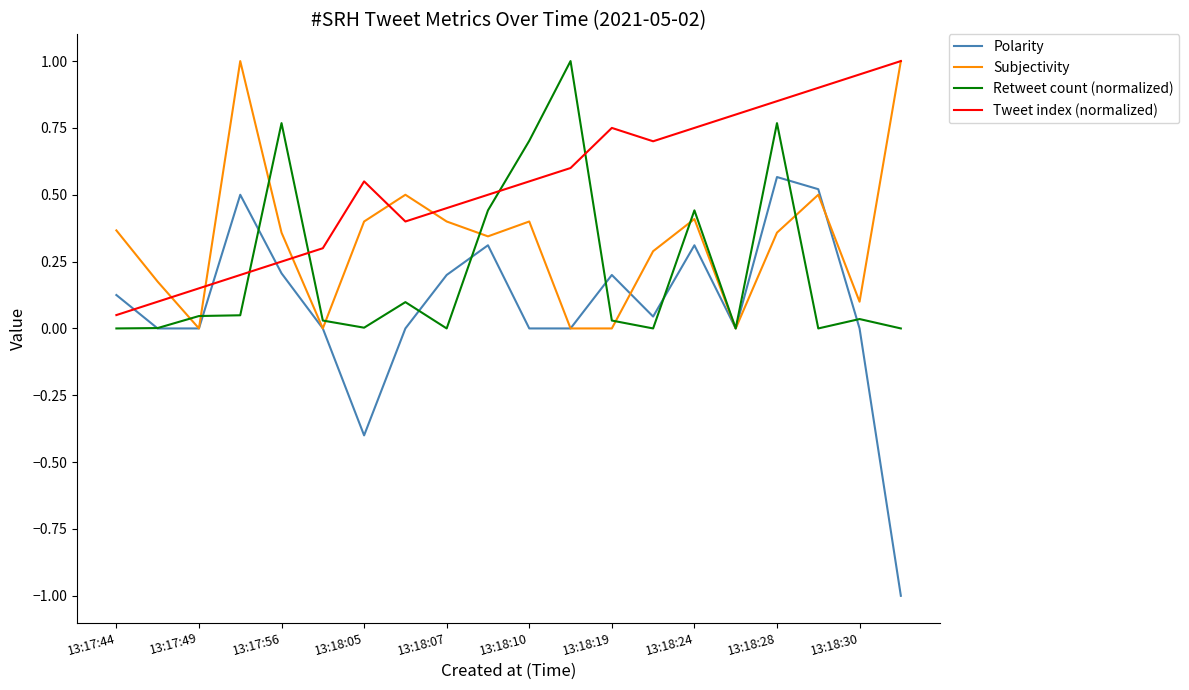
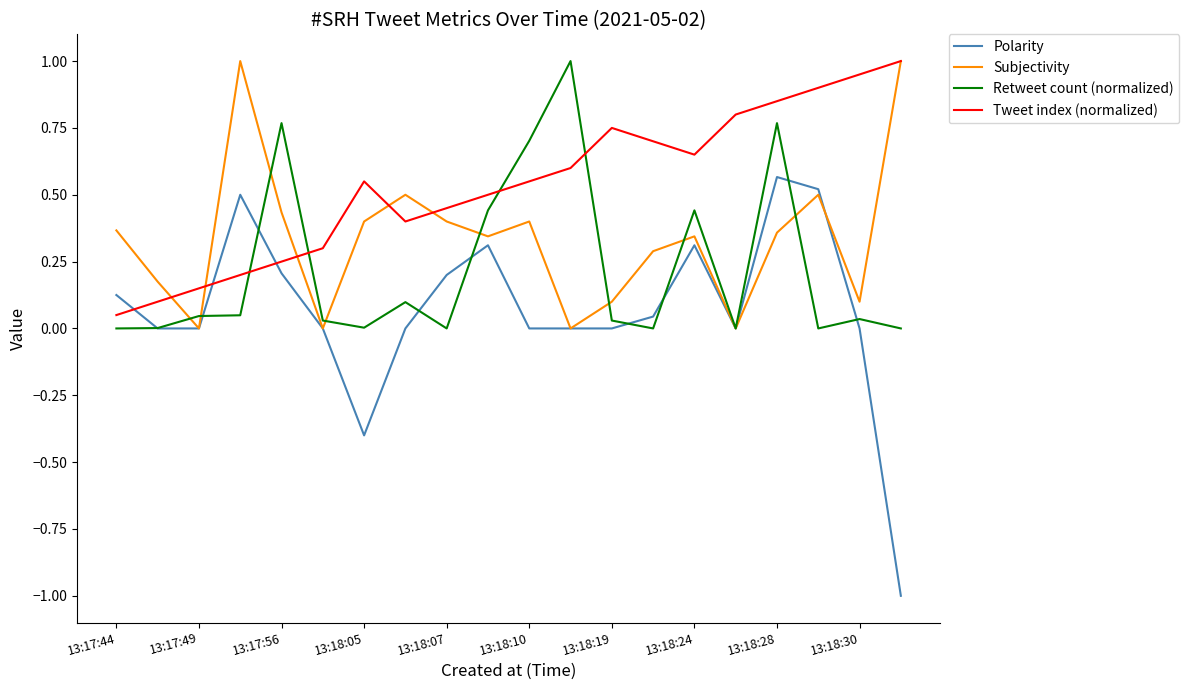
Subjectivity, 13:17:56: 0.36 -> 0.43
Polarity, 13:18:19: 0.2 -> 0.0
Subjectivity, 13:18:19: 0.0 -> 0.1
Subjectivity, 13:18:24: 0.41 -> 0.34
Tweet index (normalized), 13:18:24: 0.75 -> 0.65
